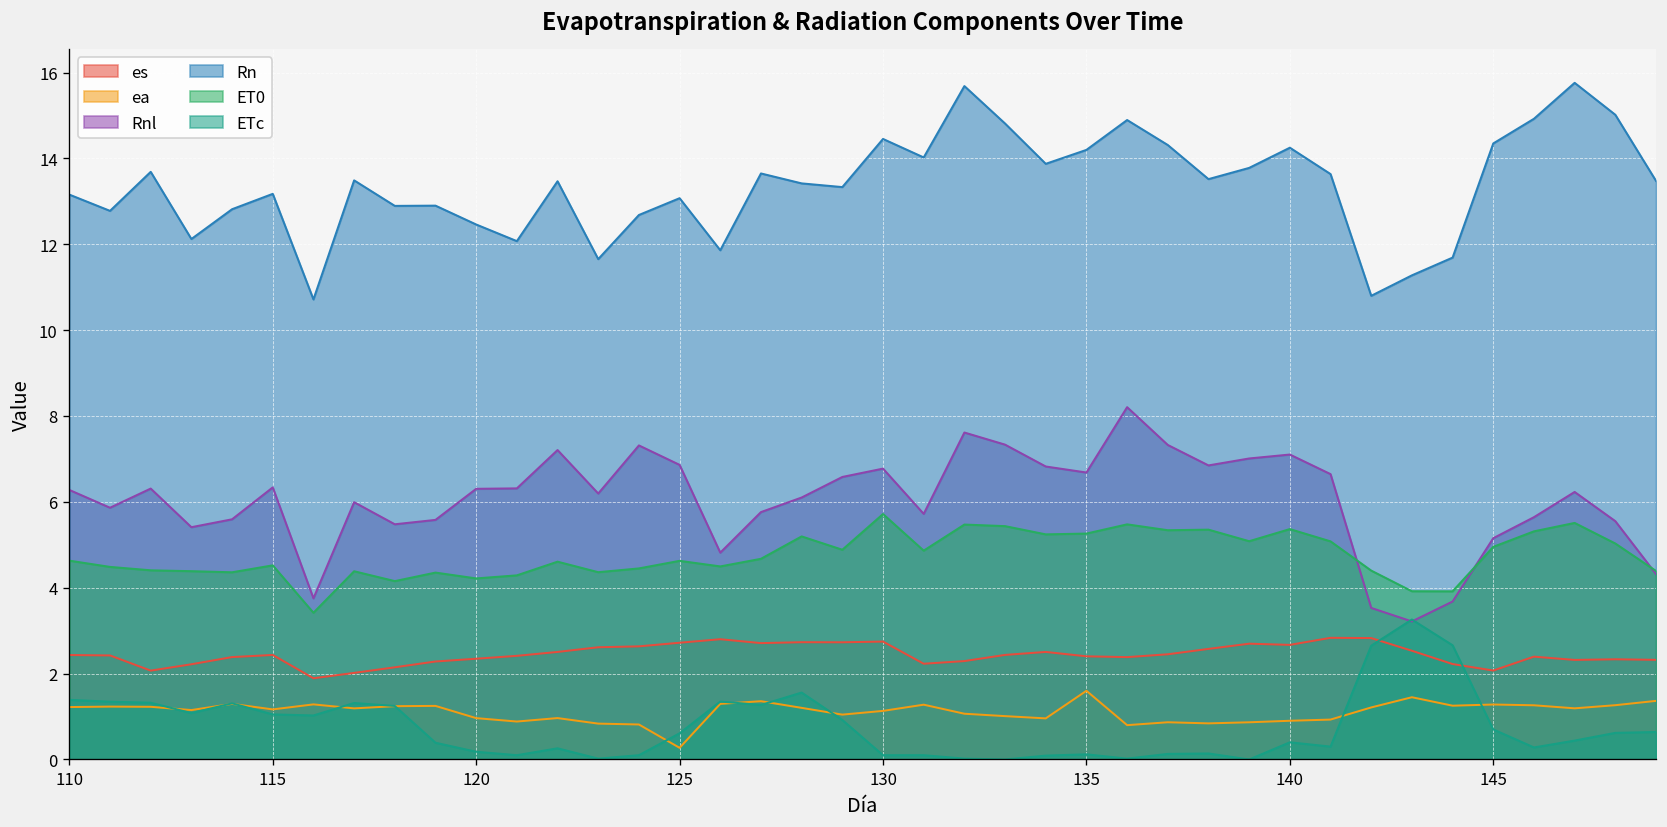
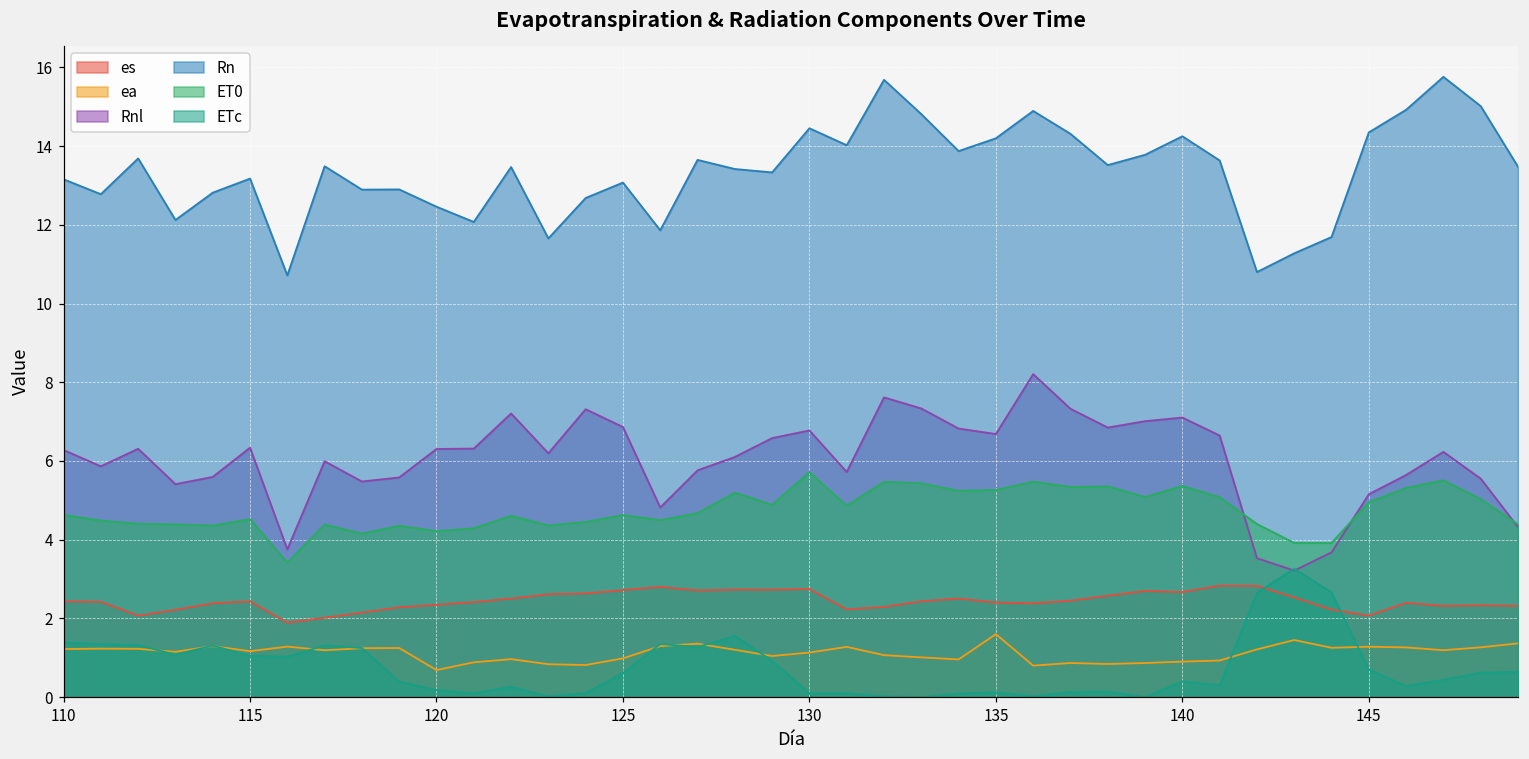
ea, 120: 1.0 -> 0.7
ea, 125: 0.3 -> 1.0
